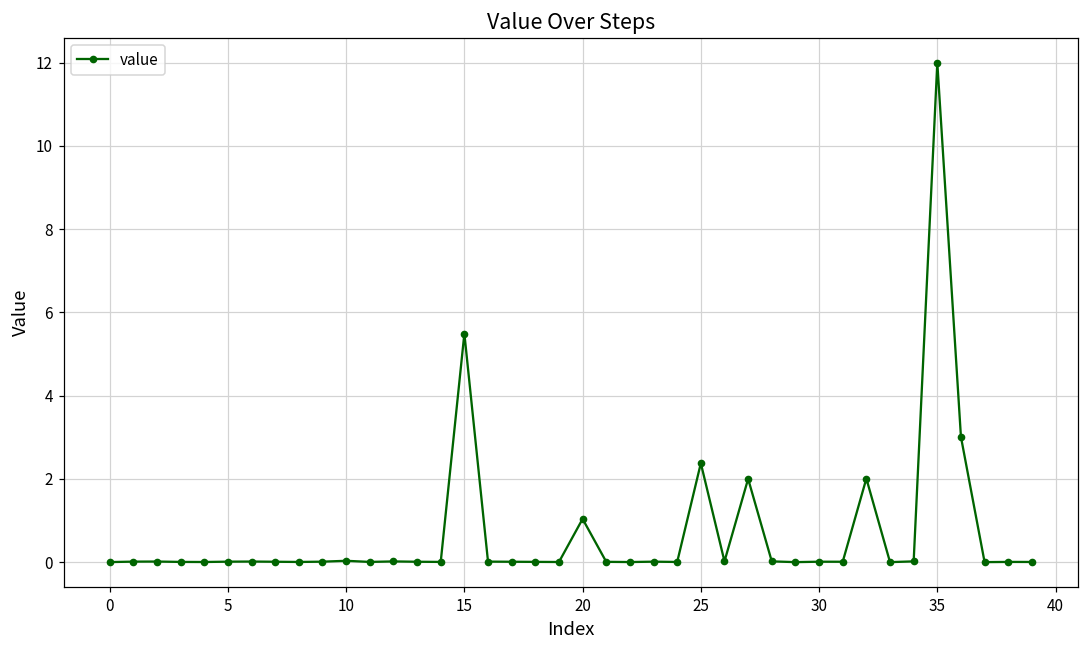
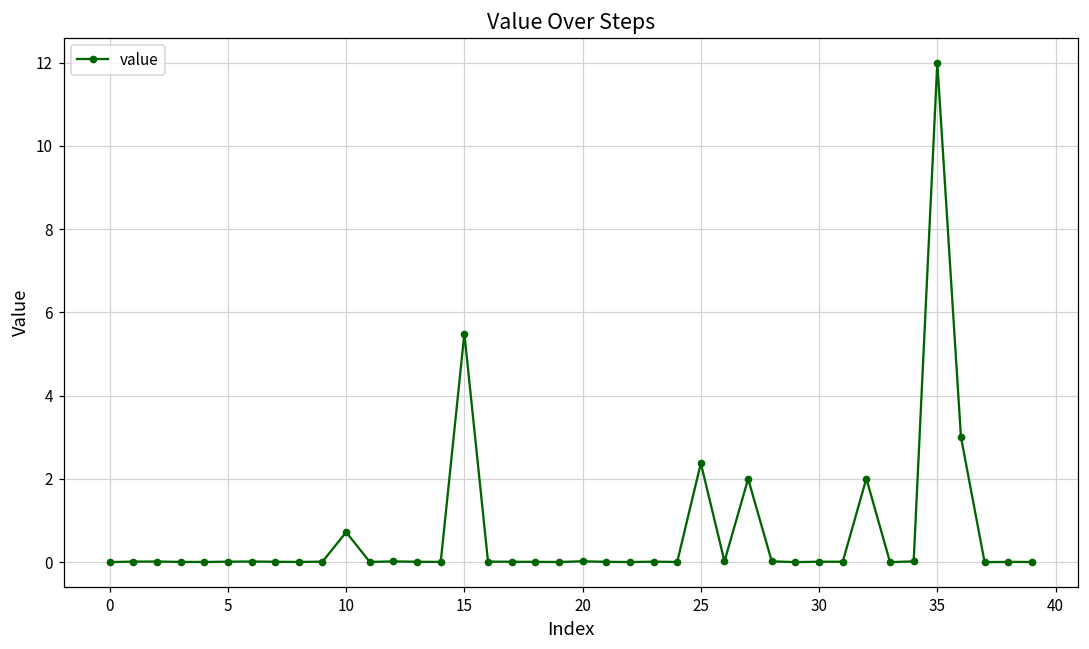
10: 0.0 -> 0.7
20: 1.0 -> 0.0
